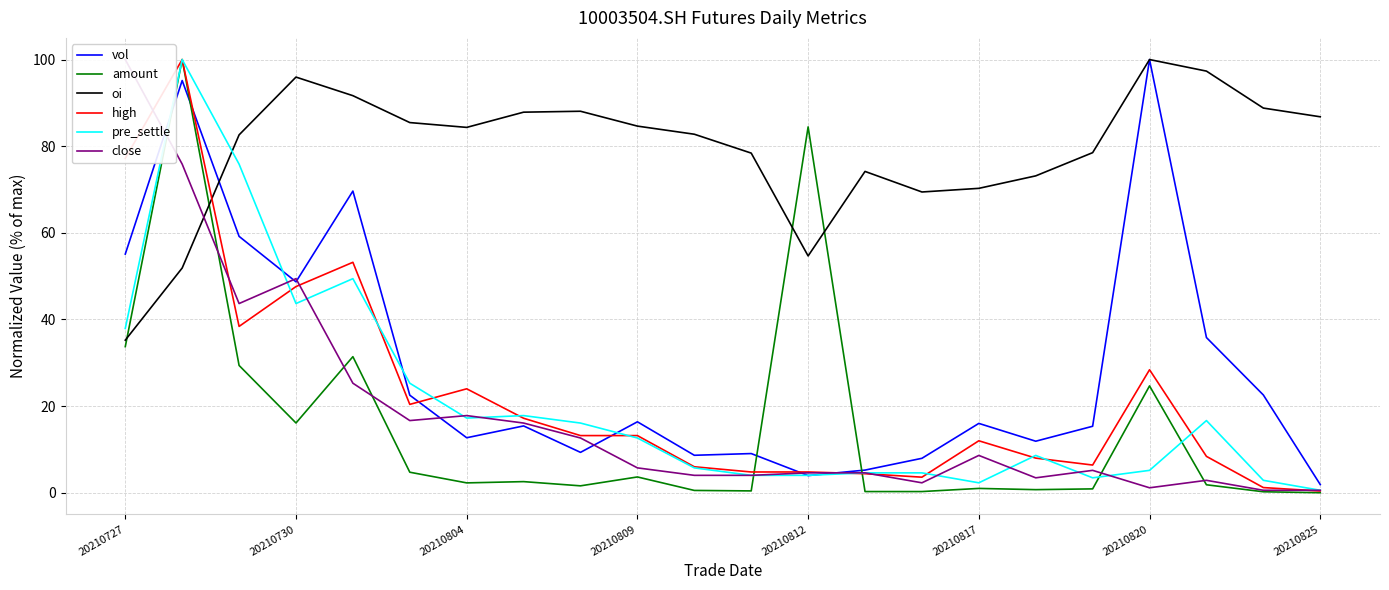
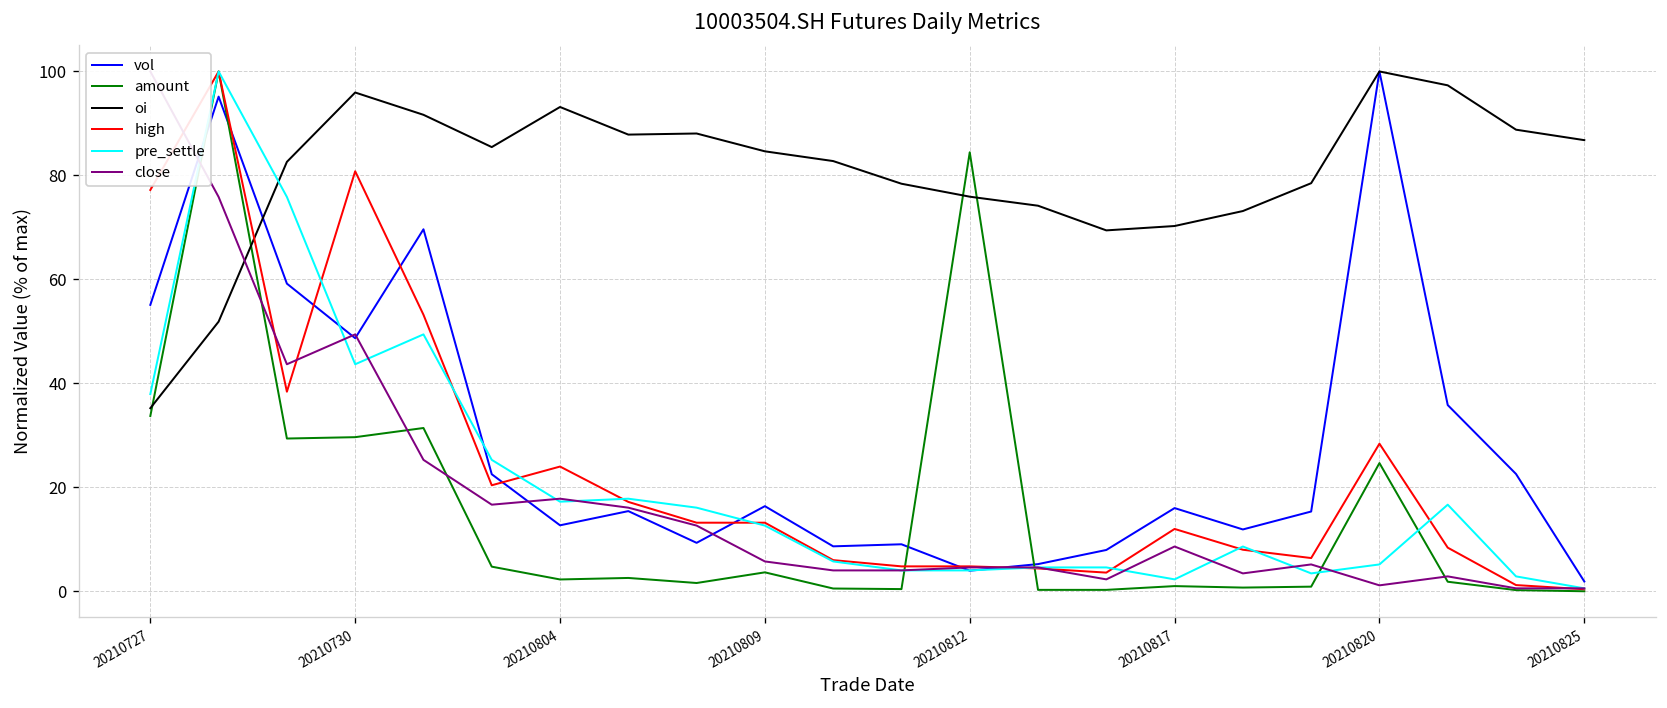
amount, 20210730: 16 -> 30
high, 20210730: 48 -> 81
oi, 20210804: 84 -> 93
oi, 20210812: 55 -> 76
